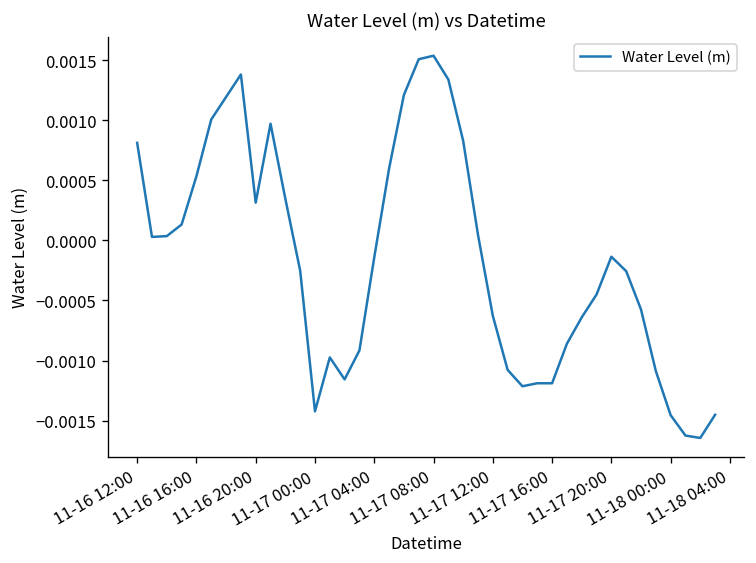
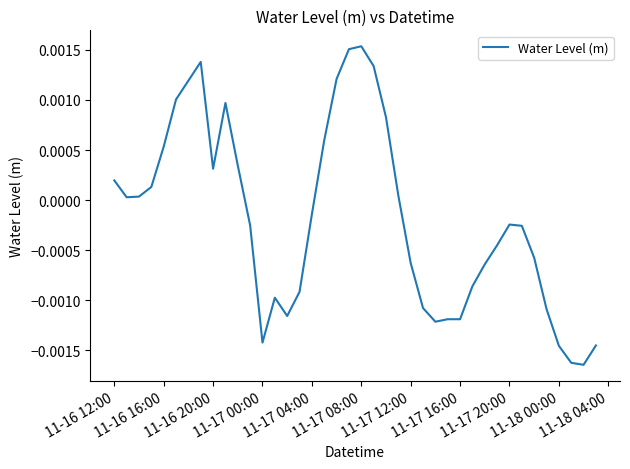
11-16 12:00: 0.00081 -> 0.00020
11-17 20:00: -0.00014 -> -0.00024
